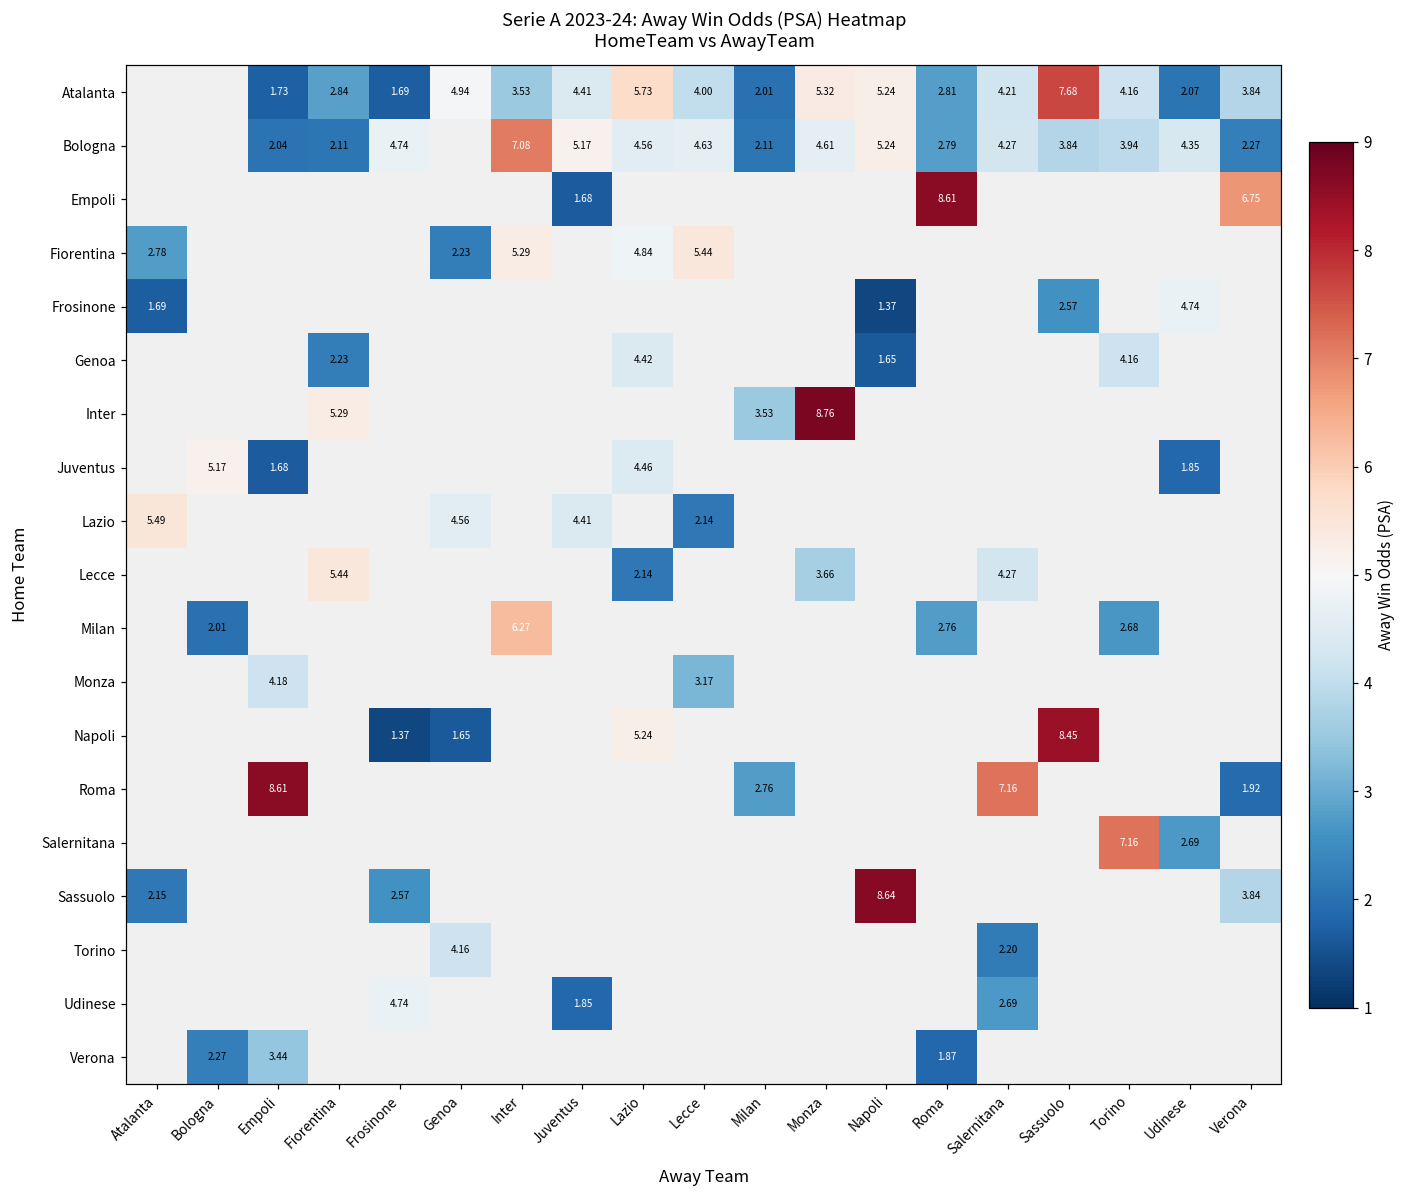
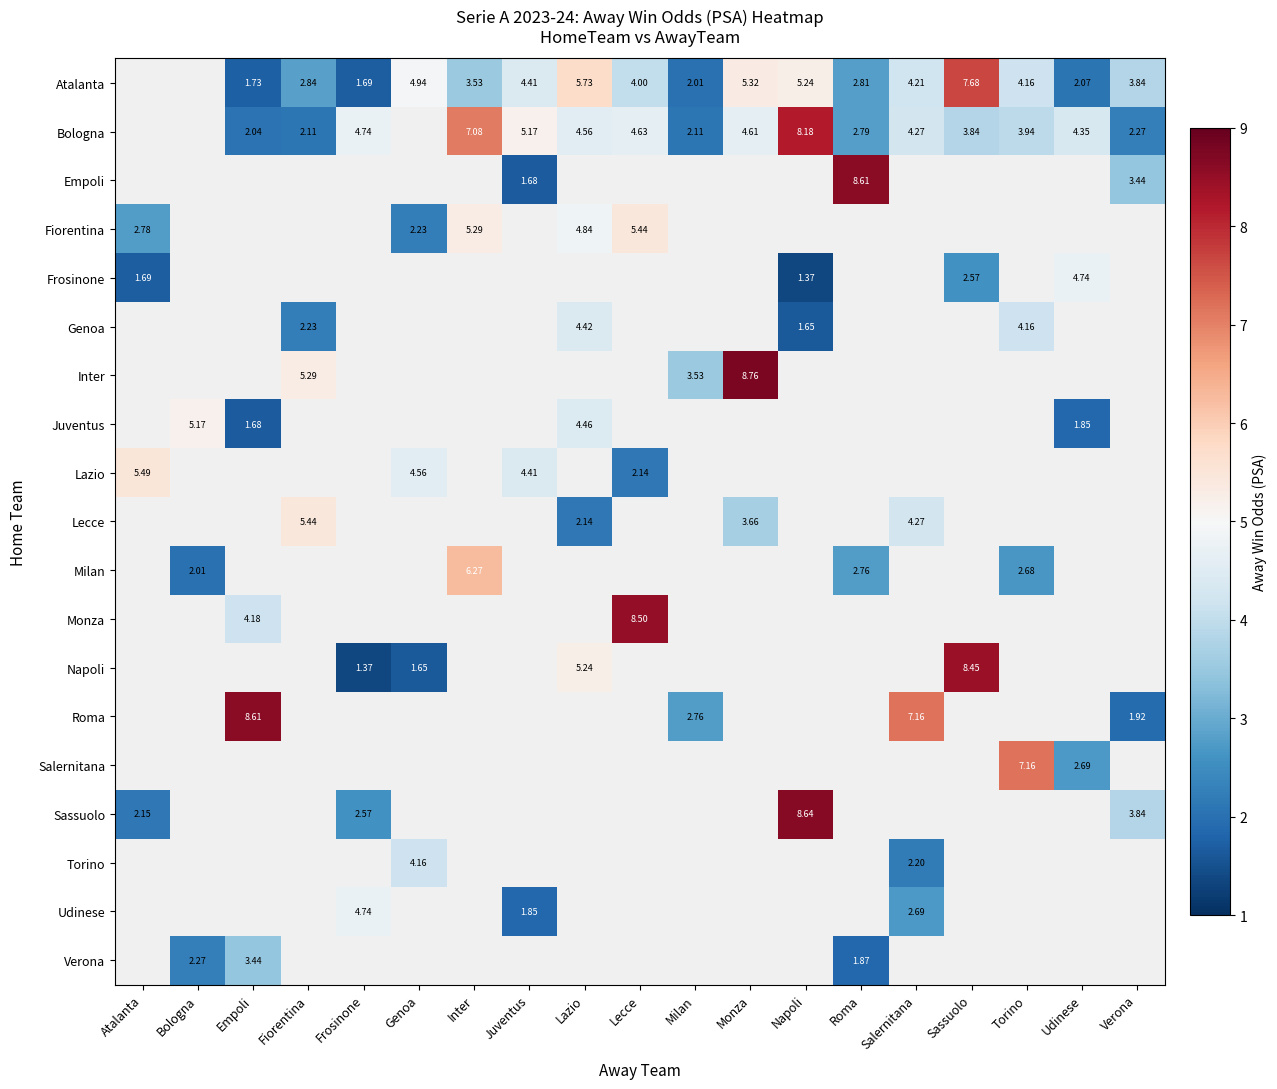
Bologna, Napoli: 5.24 -> 8.18
Empoli, Verona: 6.75 -> 3.44
Monza, Lecce: 3.17 -> 8.50
